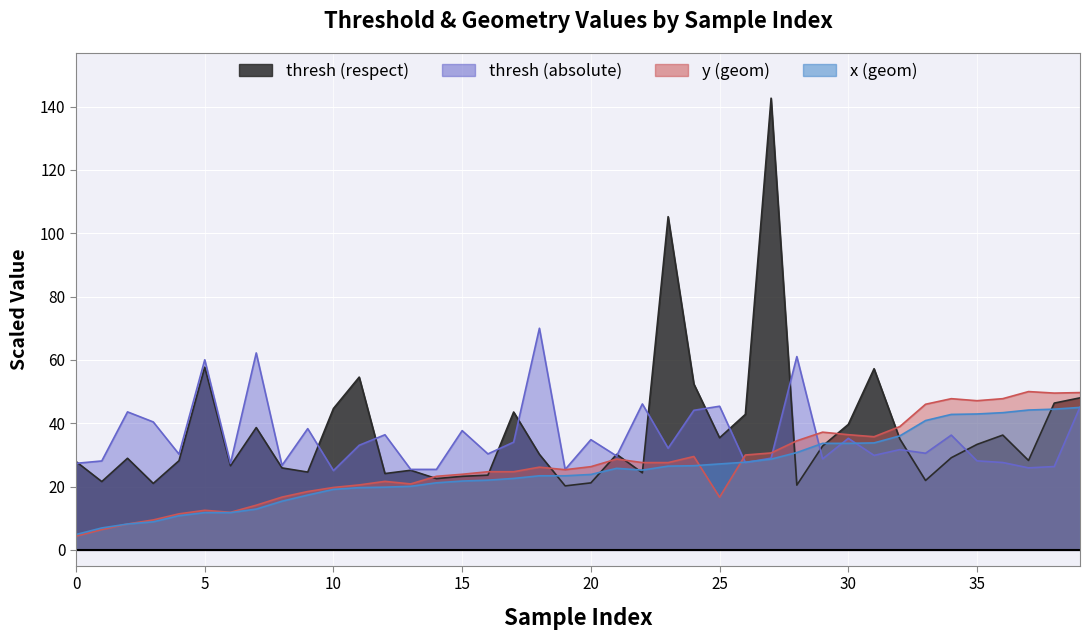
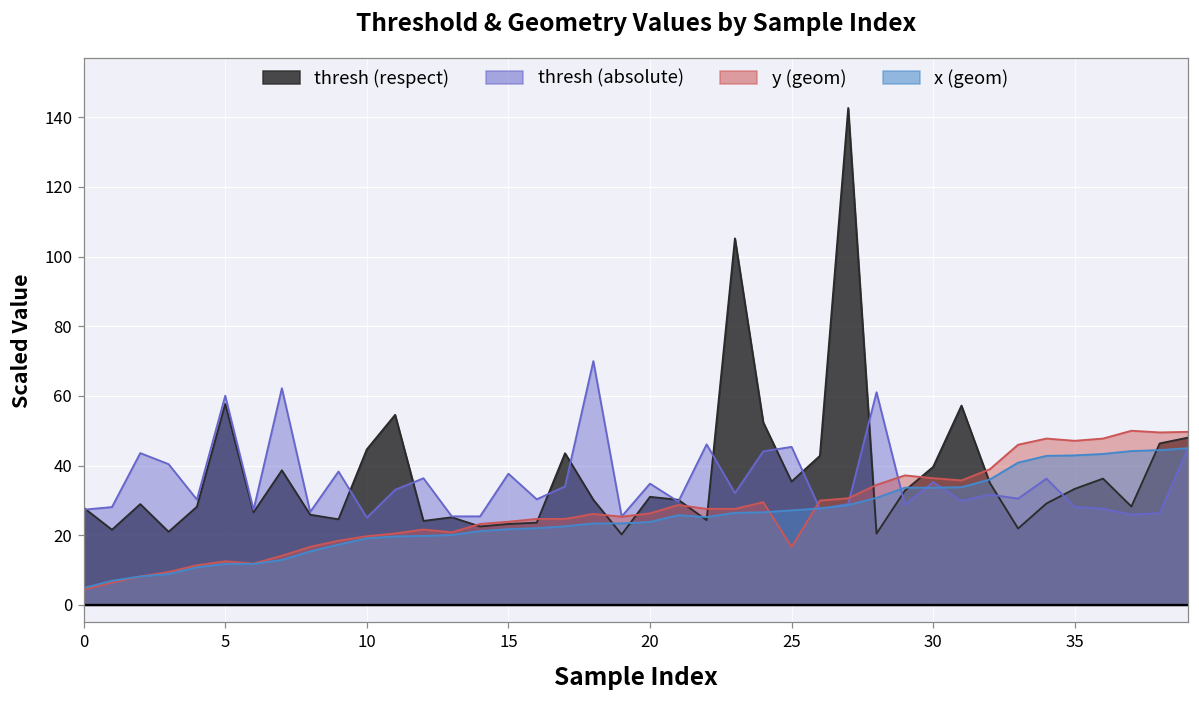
thresh (respect), 20: 21 -> 31
